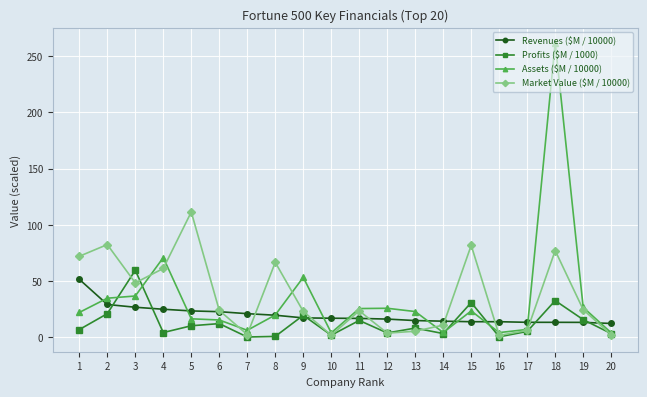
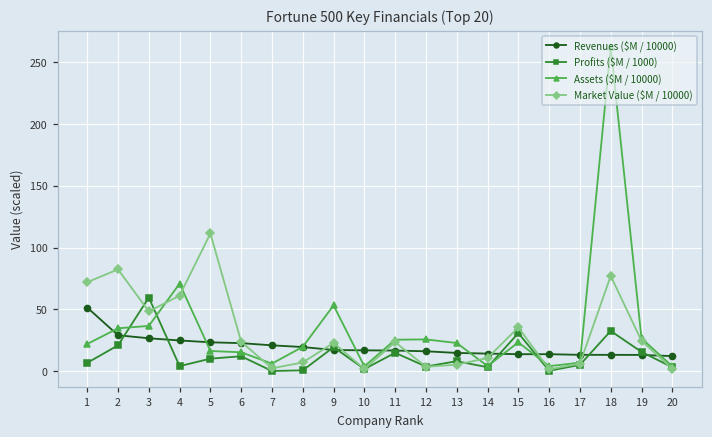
Market Value ($M / 10000), 8: 67 -> 7
Market Value ($M / 10000), 15: 82 -> 35
